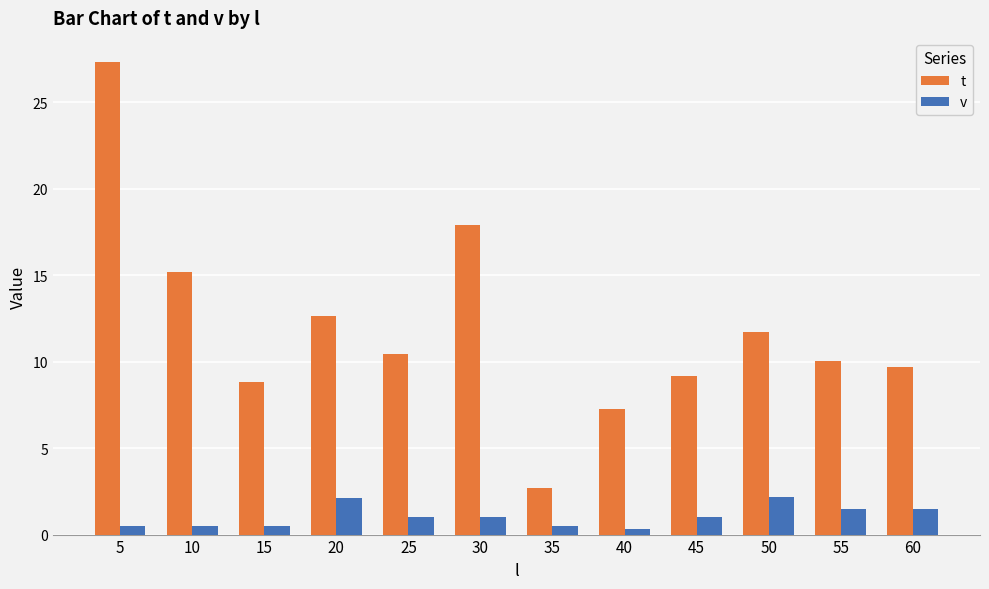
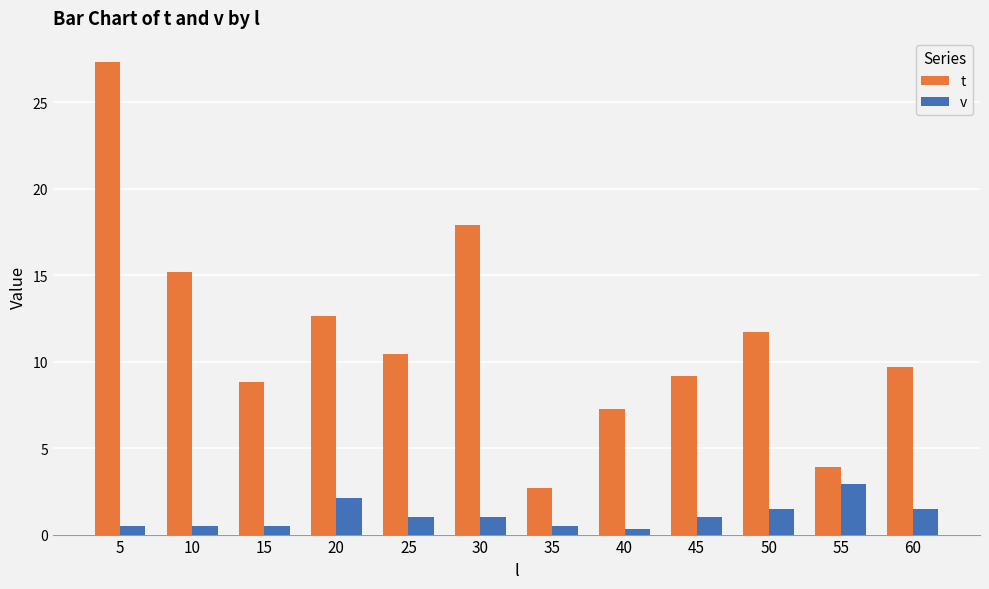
v, 50: 2.2 -> 1.5
t, 55: 10.0 -> 3.9
v, 55: 1.5 -> 2.9
